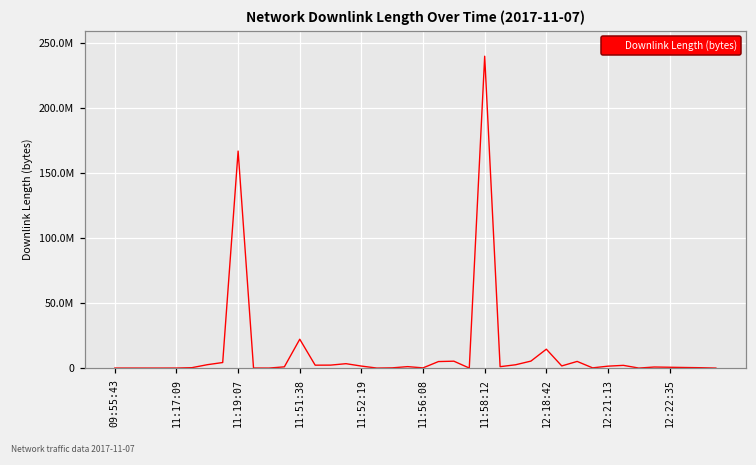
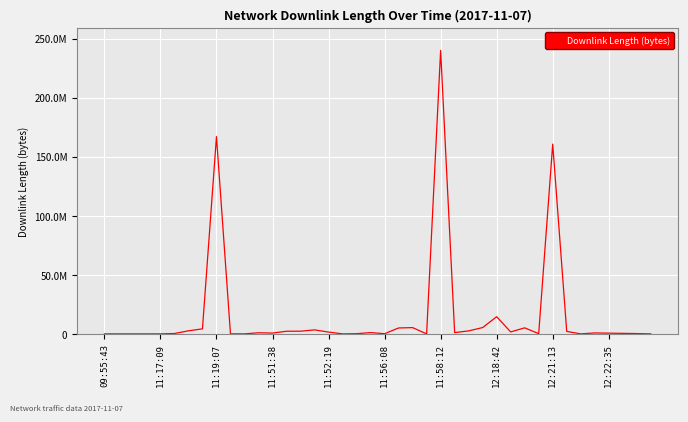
11:51:38: 22000000 -> 1000000
12:21:13: 1000000 -> 161000000
